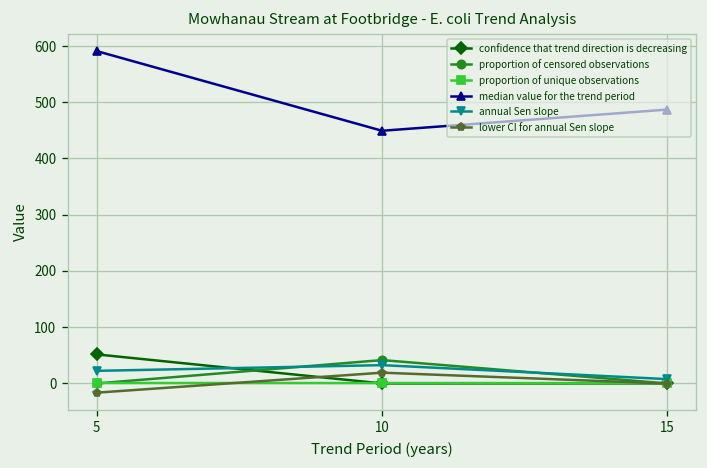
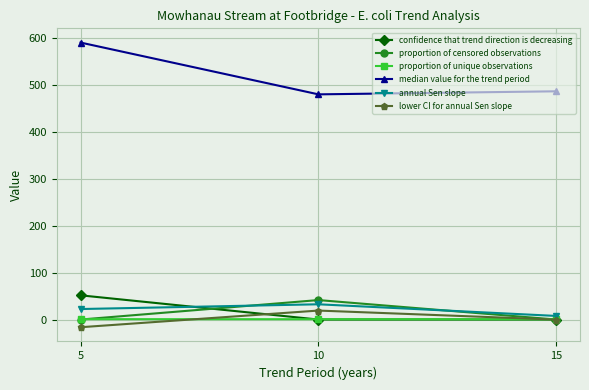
median value for the trend period, 10: 450 -> 480
